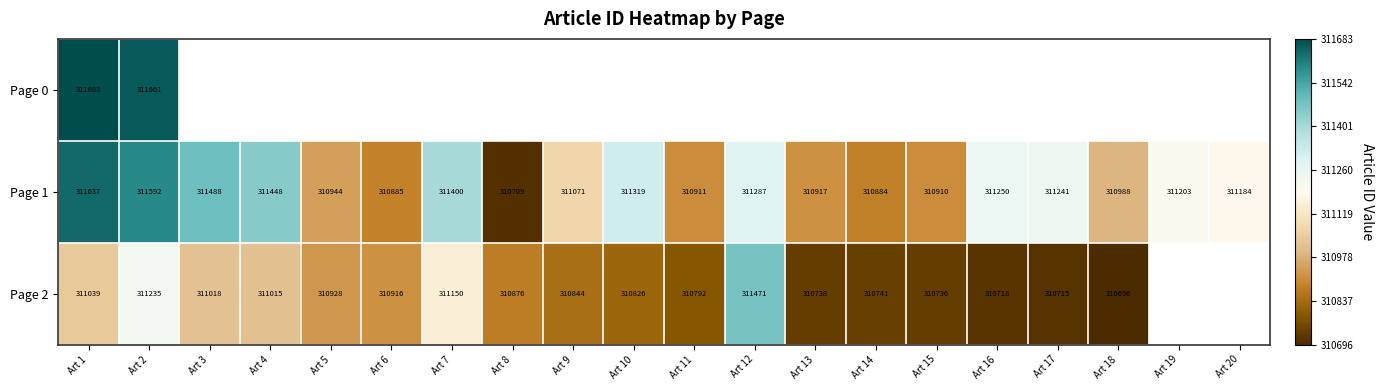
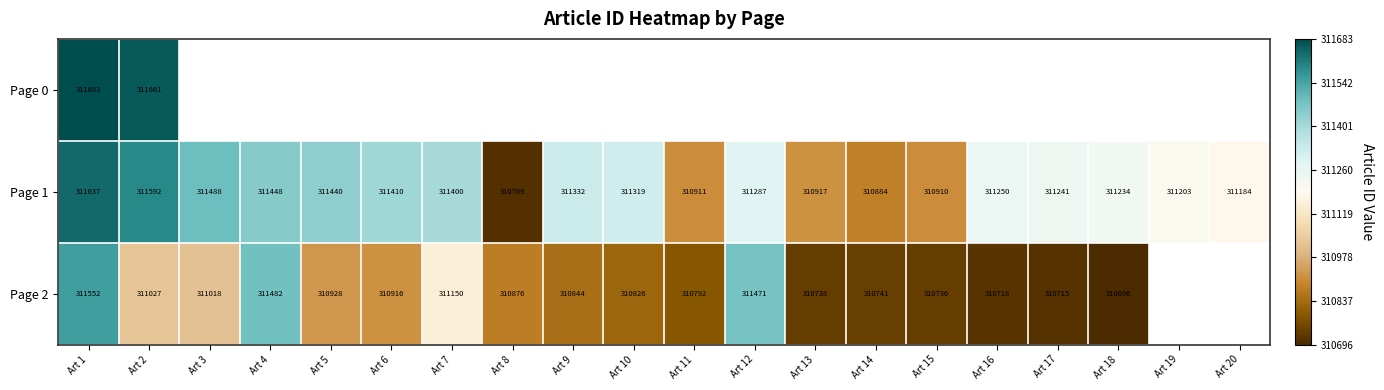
Page 1, Art 5: 310944 -> 311440
Page 1, Art 6: 310885 -> 311410
Page 1, Art 9: 311071 -> 311332
Page 1, Art 18: 310988 -> 311234
Page 2, Art 1: 311039 -> 311552
Page 2, Art 2: 311235 -> 311027
Page 2, Art 4: 311015 -> 311482
